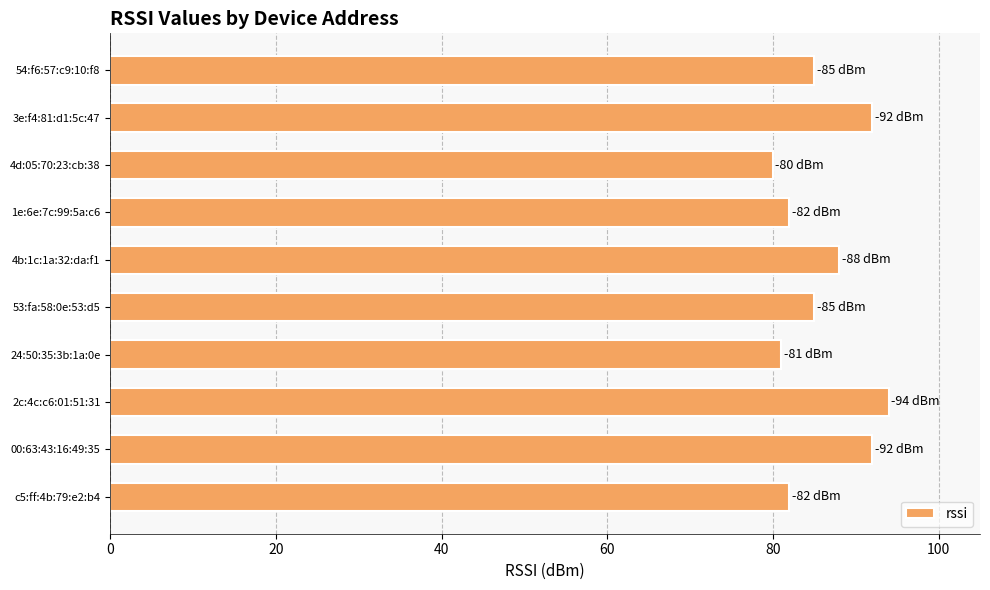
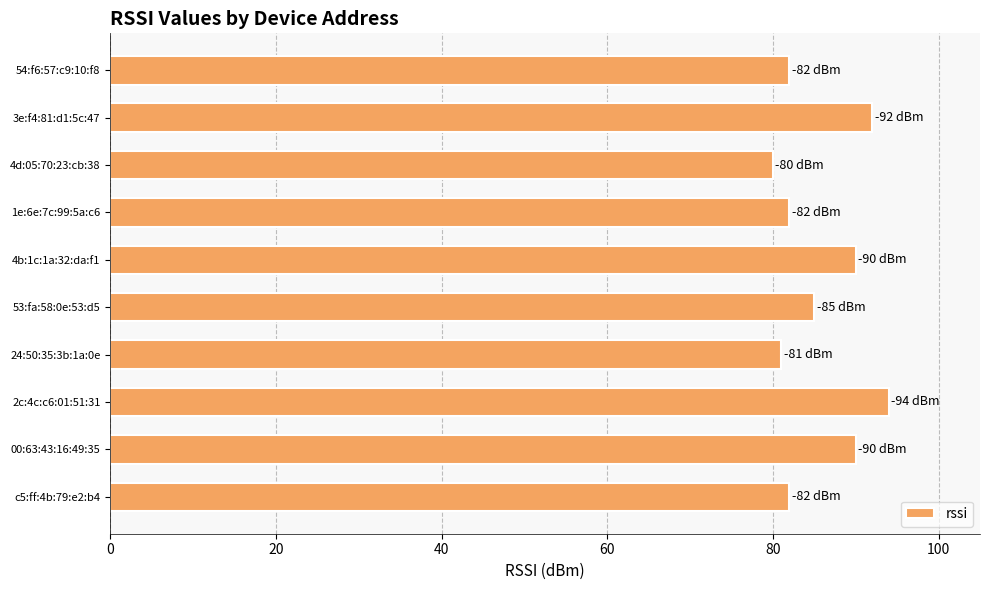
54:f6:57:c9:10:f8: -85 -> -82
4b:1c:1a:32:da:f1: -88 -> -90
00:63:43:16:49:35: -92 -> -90
